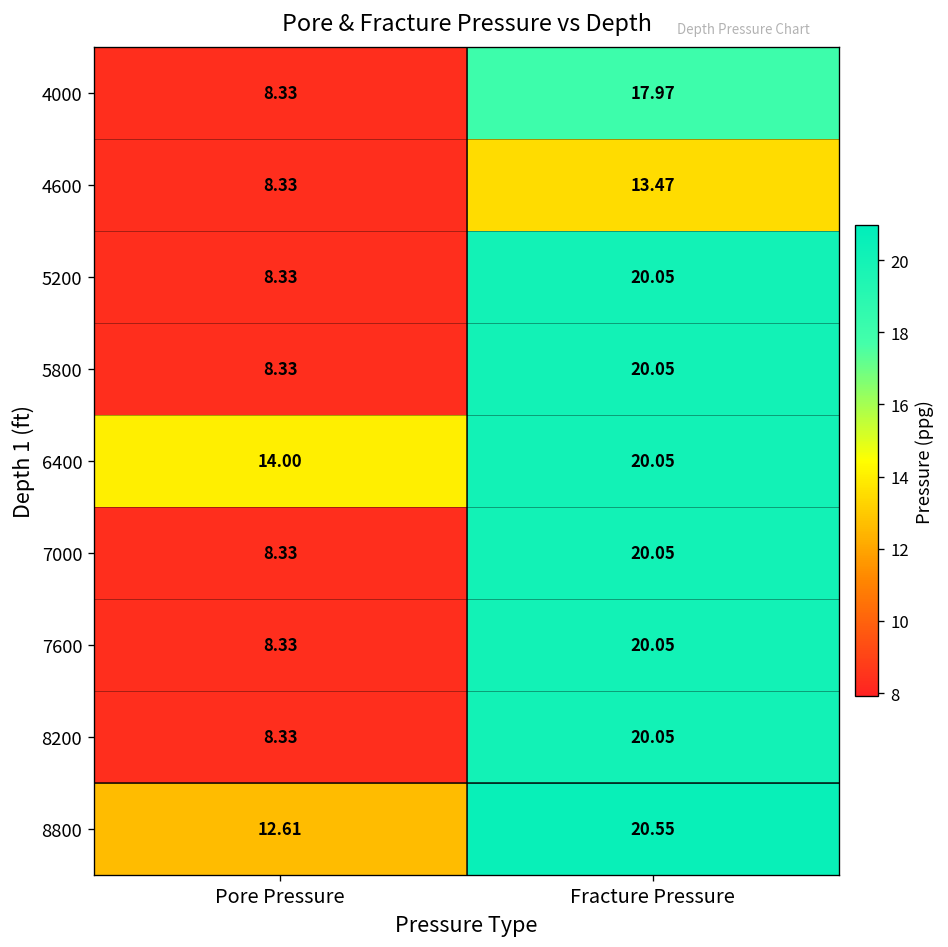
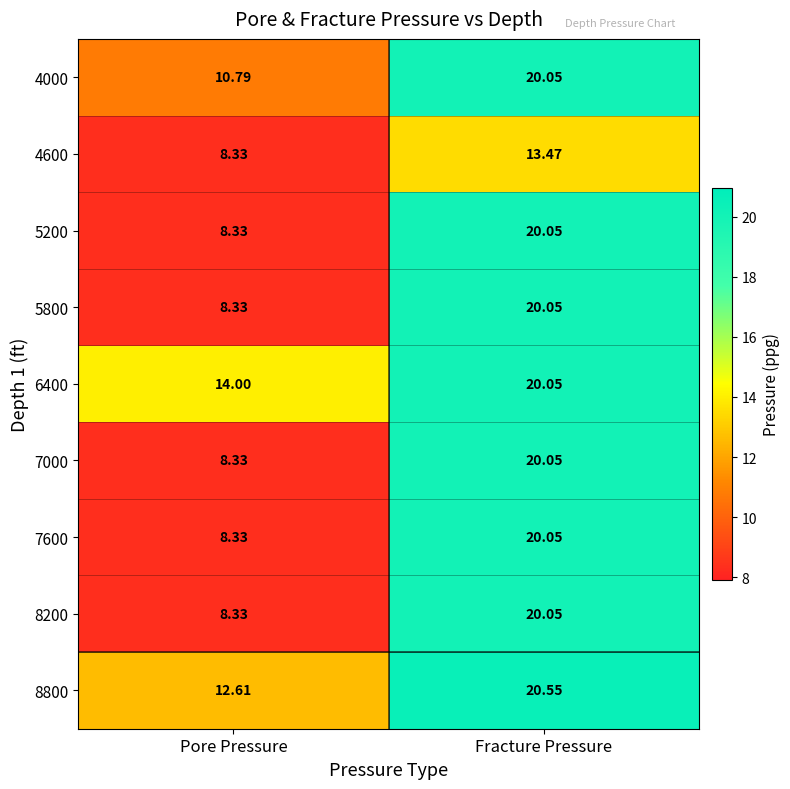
4000, Pore Pressure: 8.33 -> 10.79
4000, Fracture Pressure: 17.97 -> 20.05
